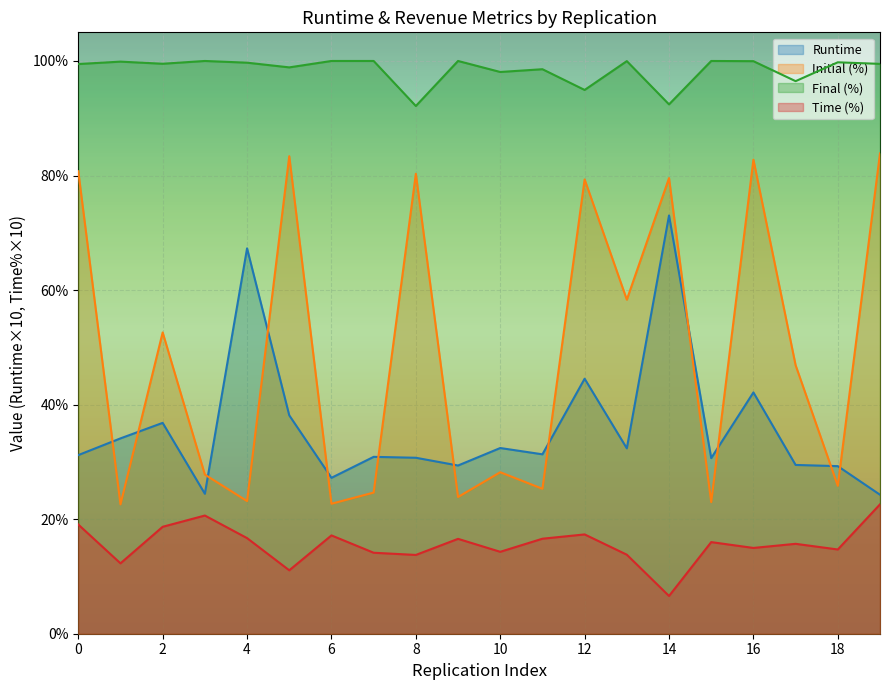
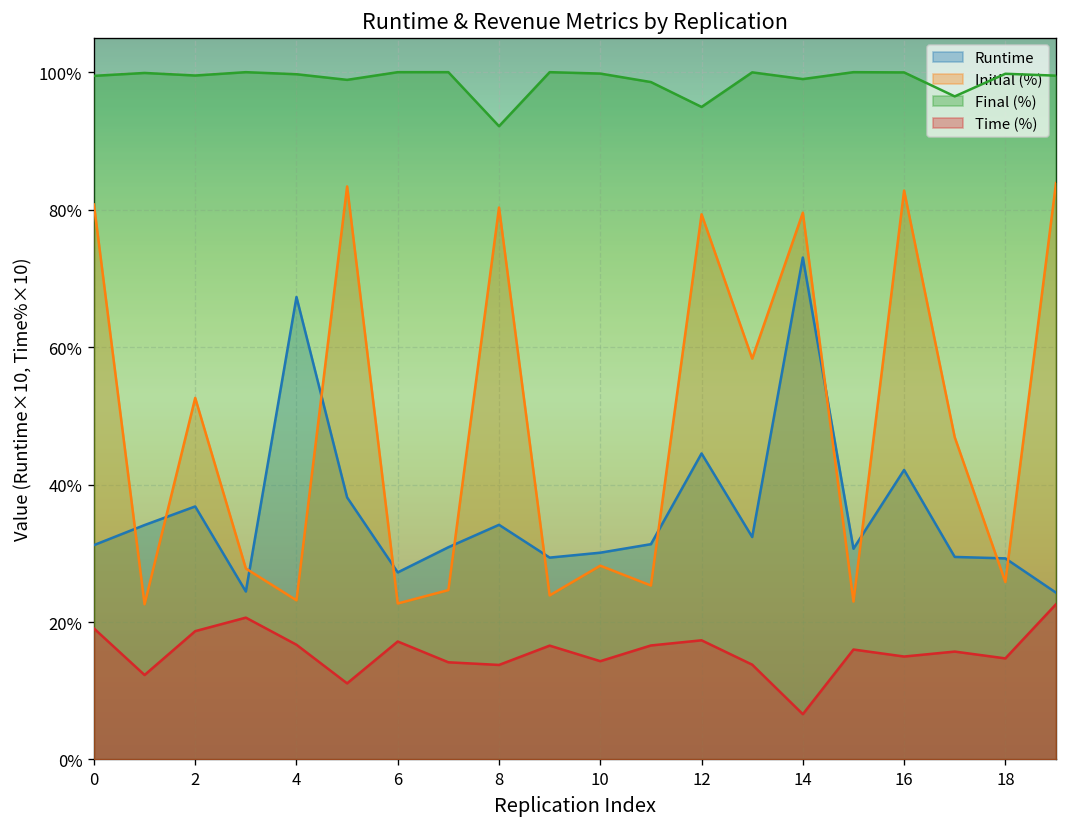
Runtime, 8: 31% -> 34%
Runtime, 10: 32% -> 30%
Final (%), 10: 98% -> 100%
Final (%), 14: 92% -> 99%
